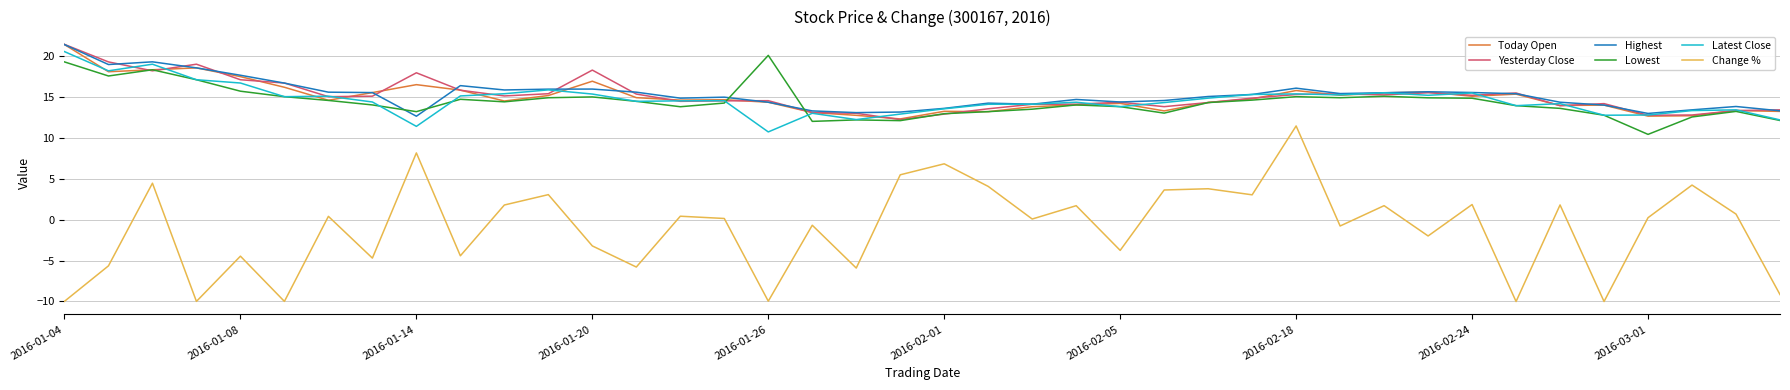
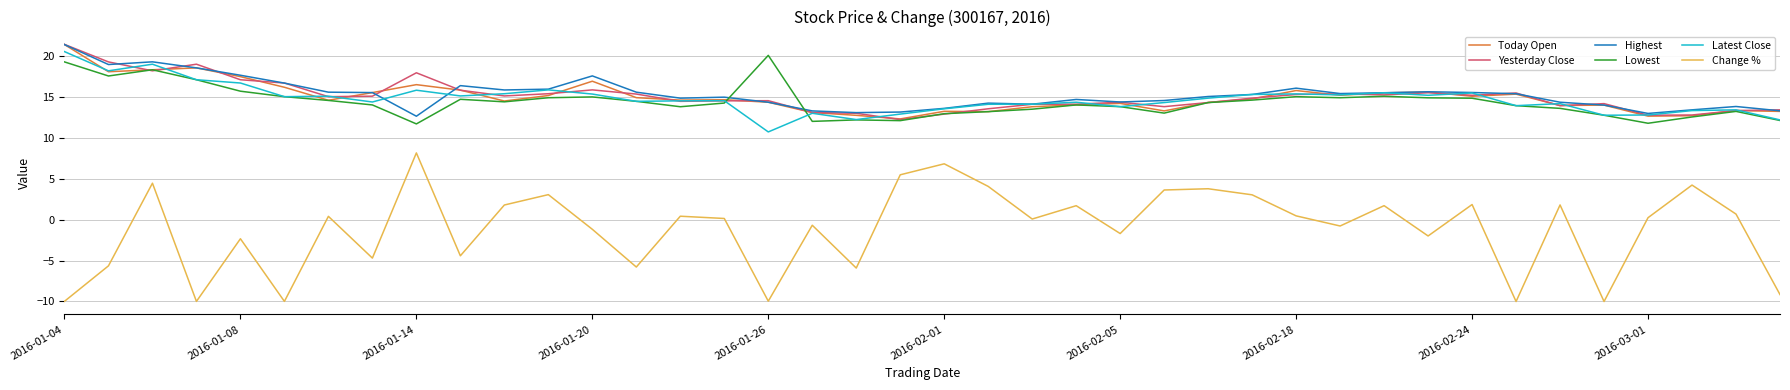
Change %, 2016-01-08: -4 -> -2
Lowest, 2016-01-14: 13 -> 12
Latest Close, 2016-01-14: 11 -> 16
Yesterday Close, 2016-01-20: 18 -> 16
Highest, 2016-01-20: 16 -> 18
Change %, 2016-01-20: -3 -> -1
Change %, 2016-02-05: -4 -> -2
Change %, 2016-02-18: 11 -> 0
Lowest, 2016-03-01: 10 -> 12
